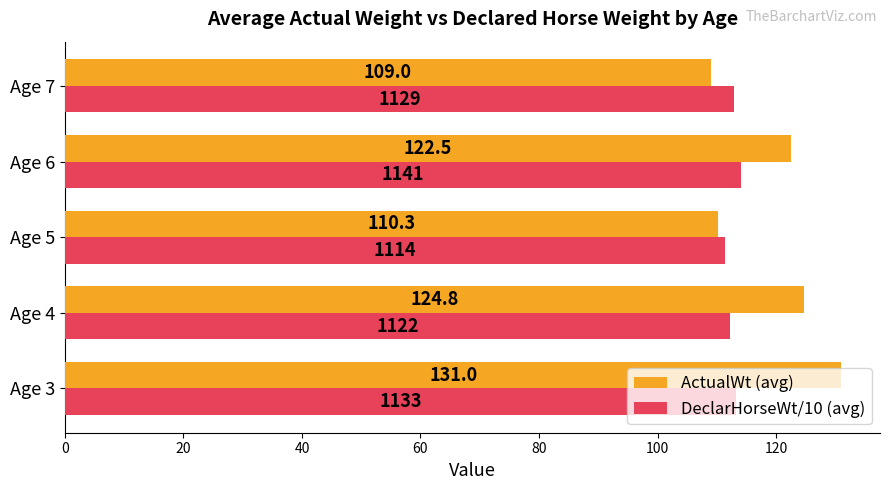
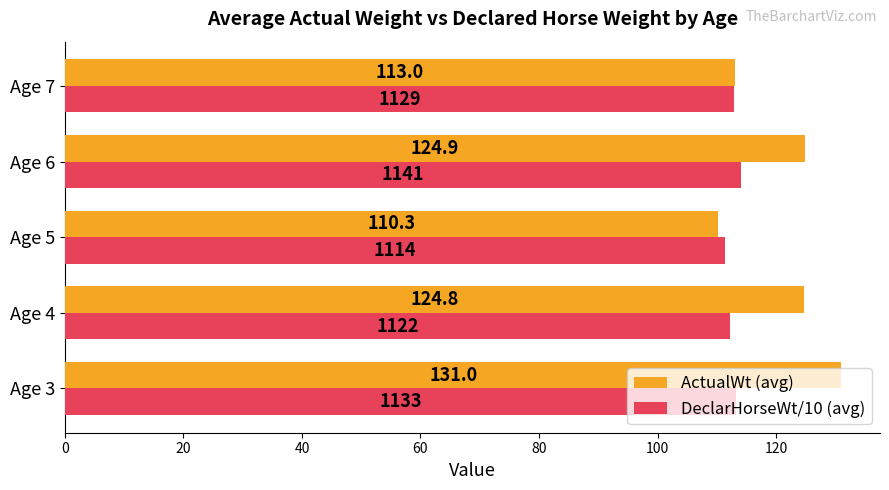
ActualWt (avg), Age 7: 109.0 -> 113.0
ActualWt (avg), Age 6: 122.5 -> 124.9
